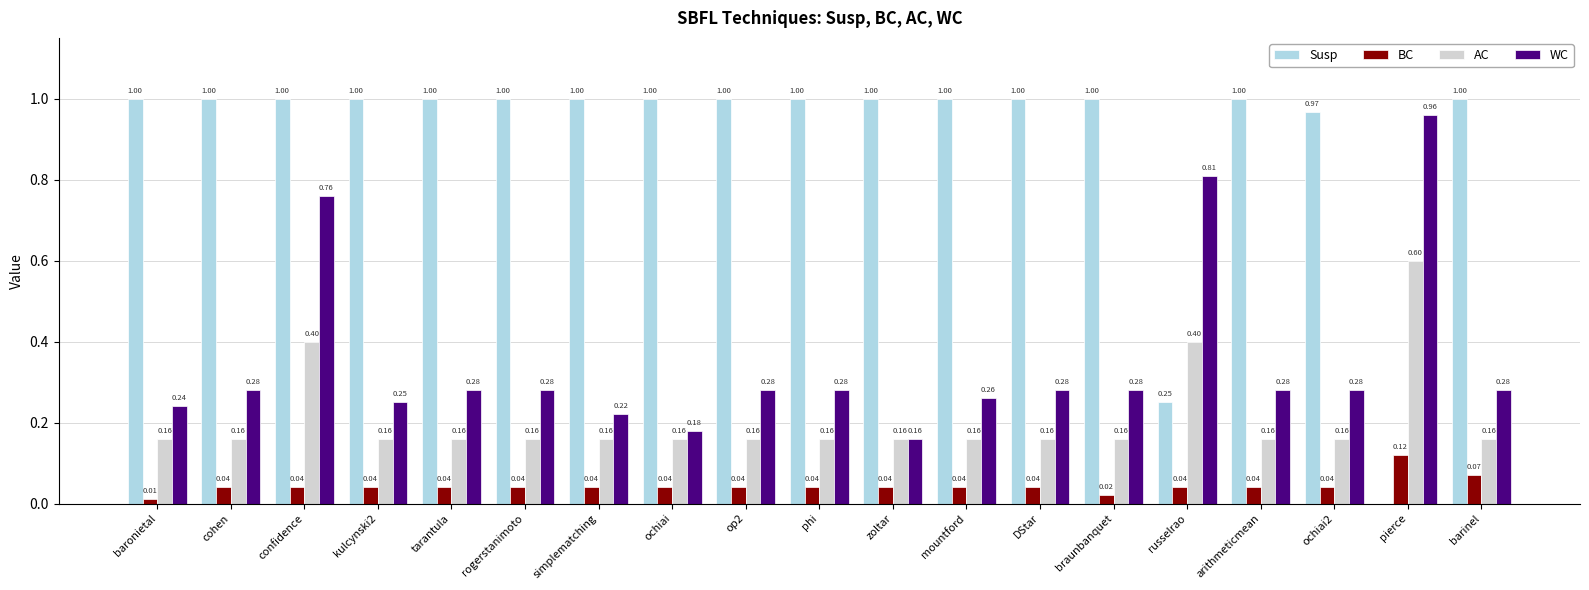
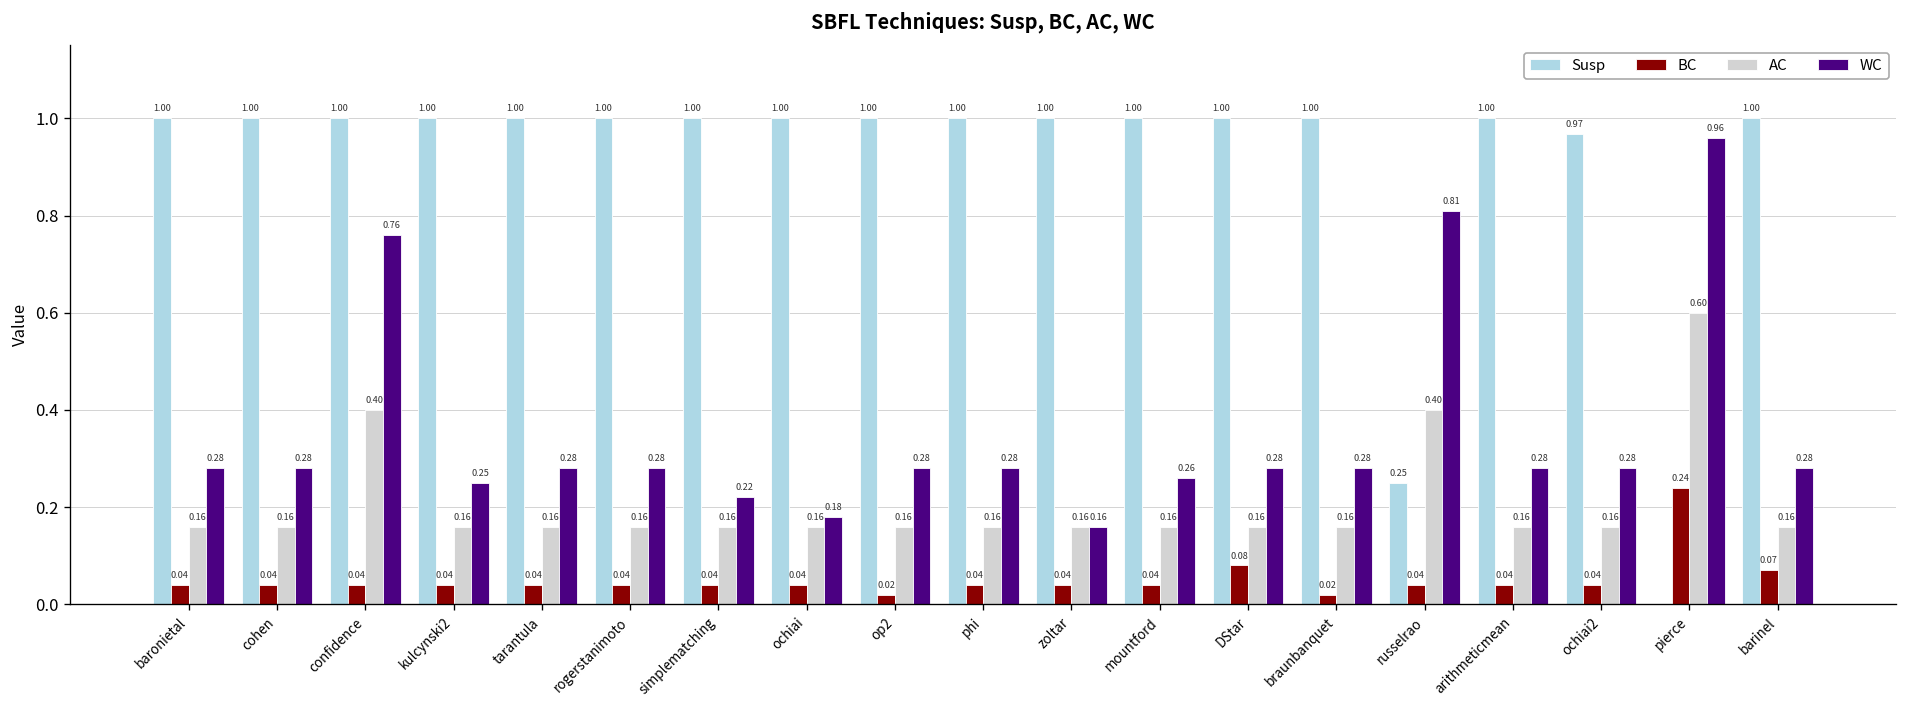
BC, baronietal: 0.01 -> 0.04
WC, baronietal: 0.24 -> 0.28
BC, op2: 0.04 -> 0.02
BC, DStar: 0.04 -> 0.08
BC, pierce: 0.12 -> 0.24
